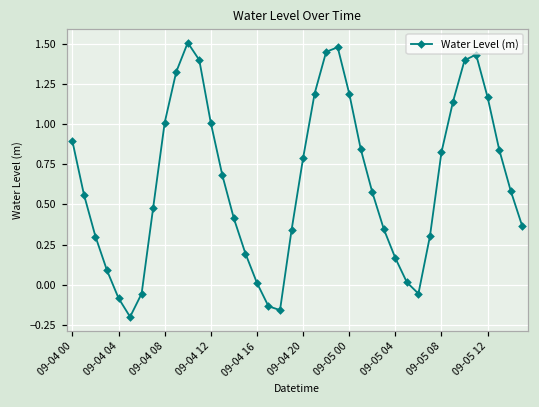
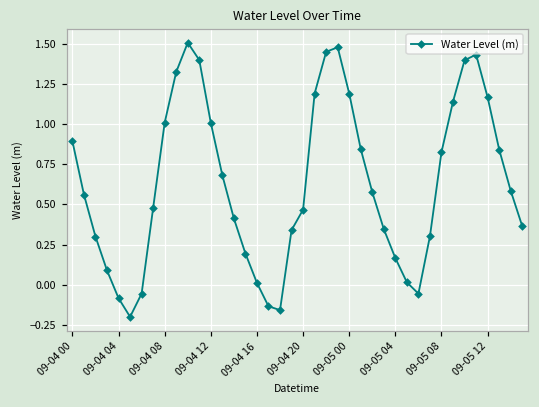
09-04 20: 0.79 -> 0.47
